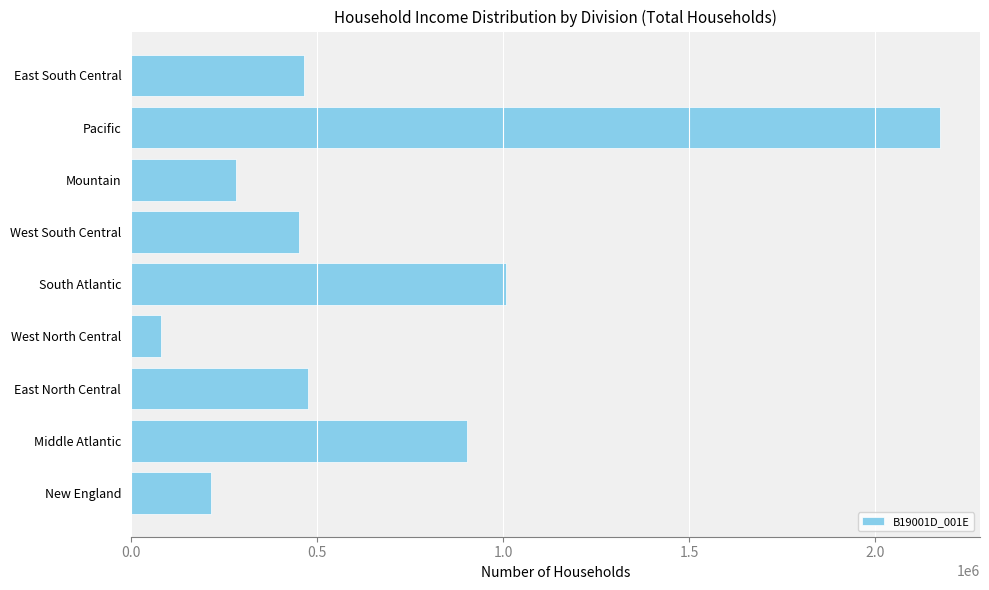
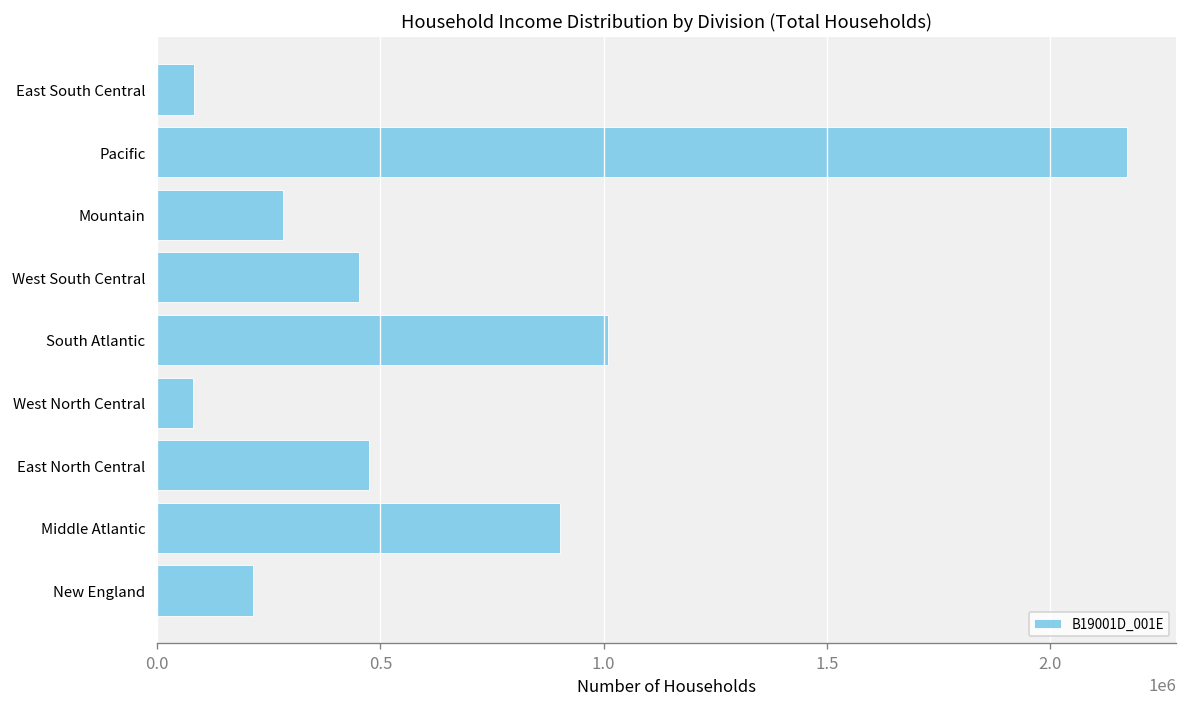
East South Central: 470000 -> 80000
